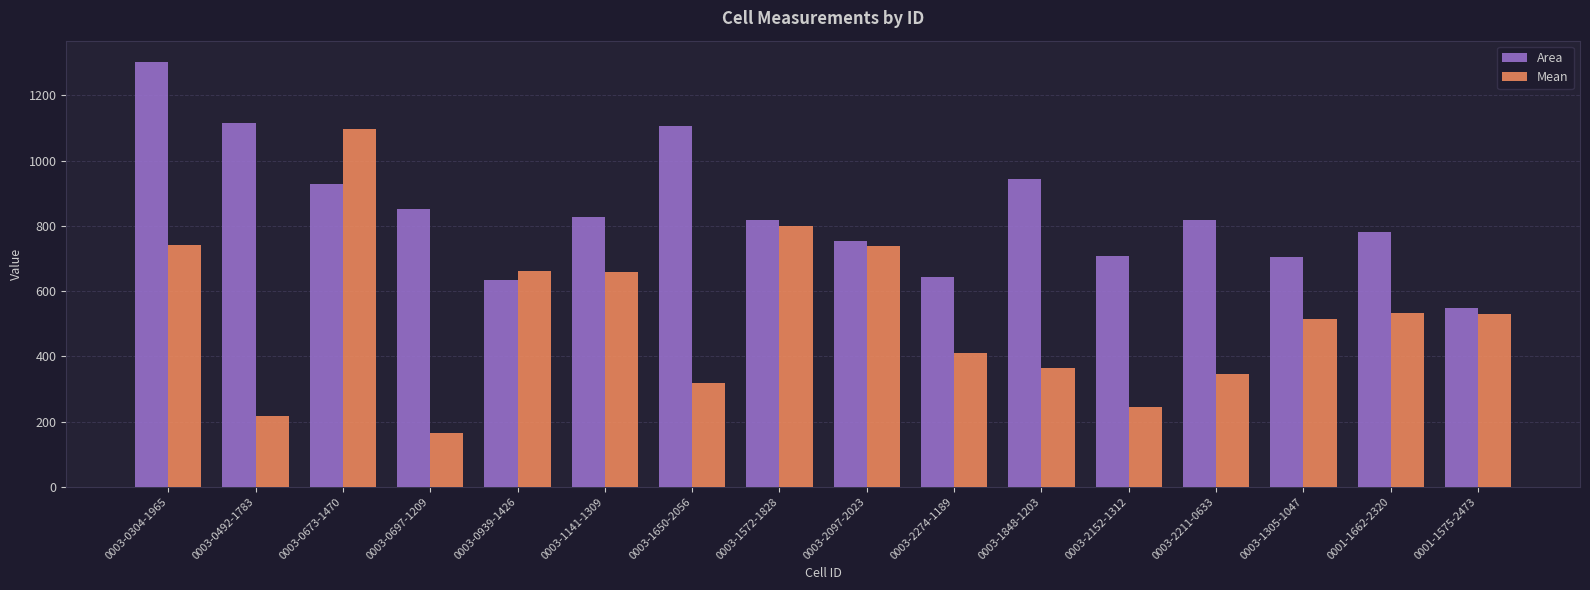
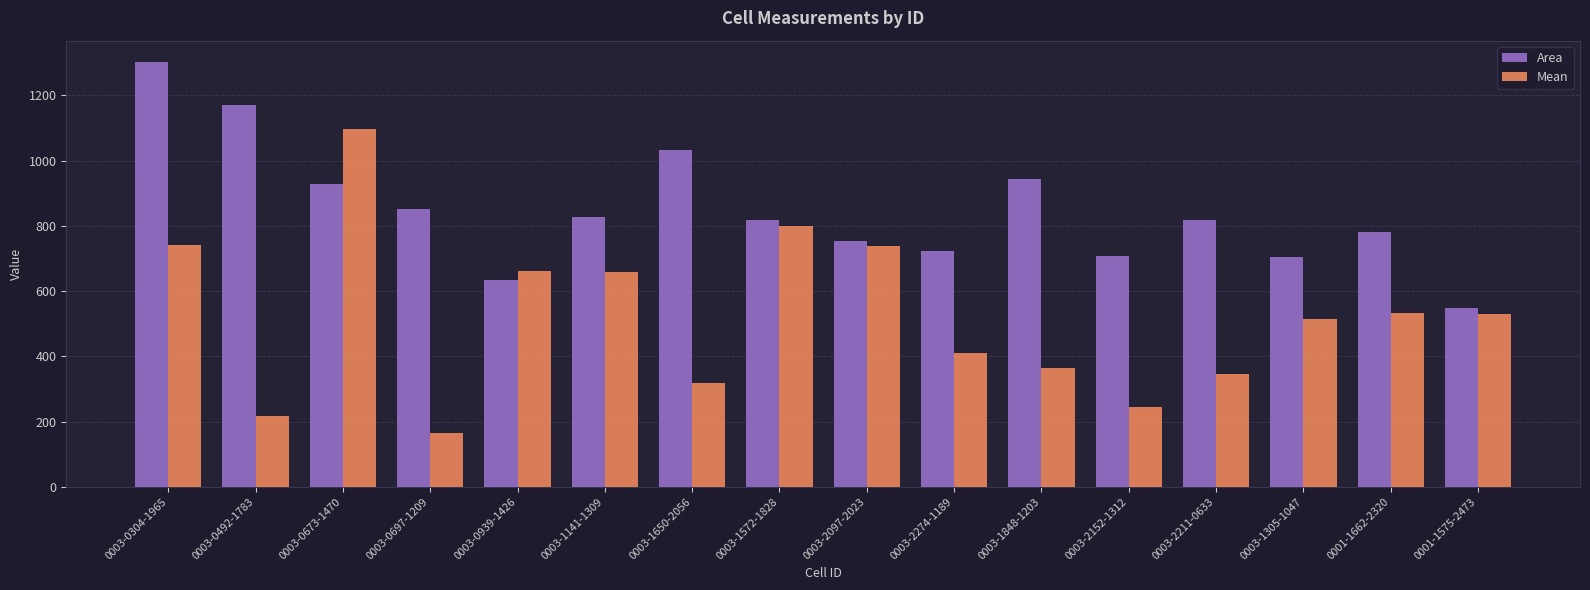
Area, 0003-0492-1783: 1110 -> 1170
Area, 0003-1650-2056: 1110 -> 1030
Area, 0003-2274-1189: 640 -> 720
